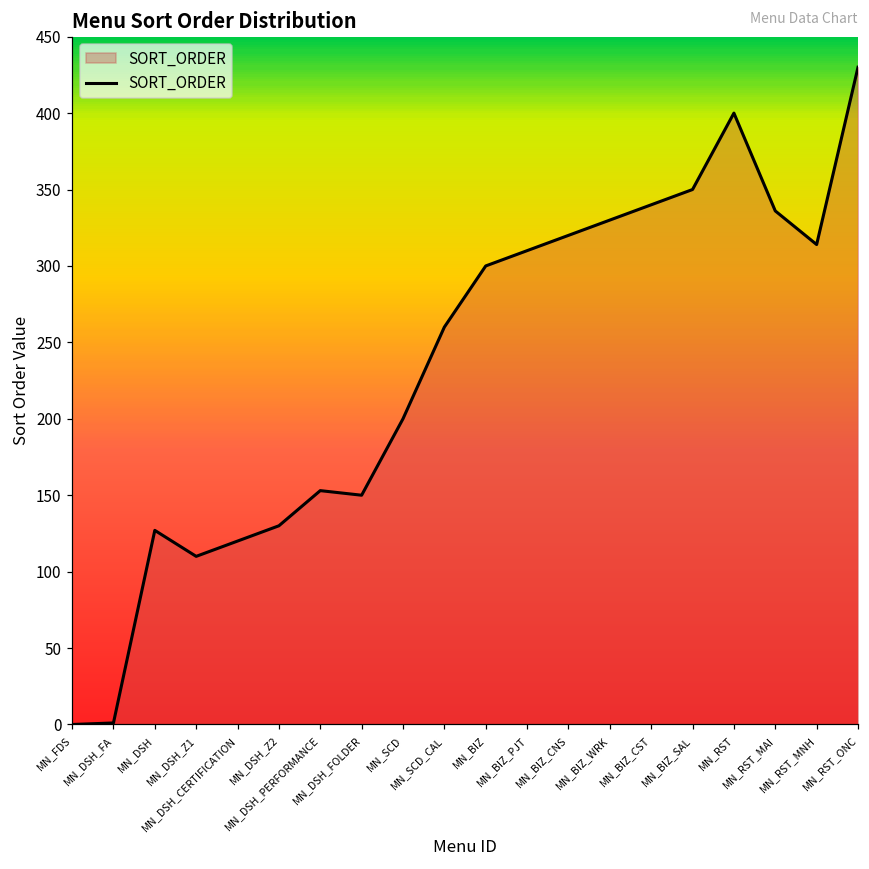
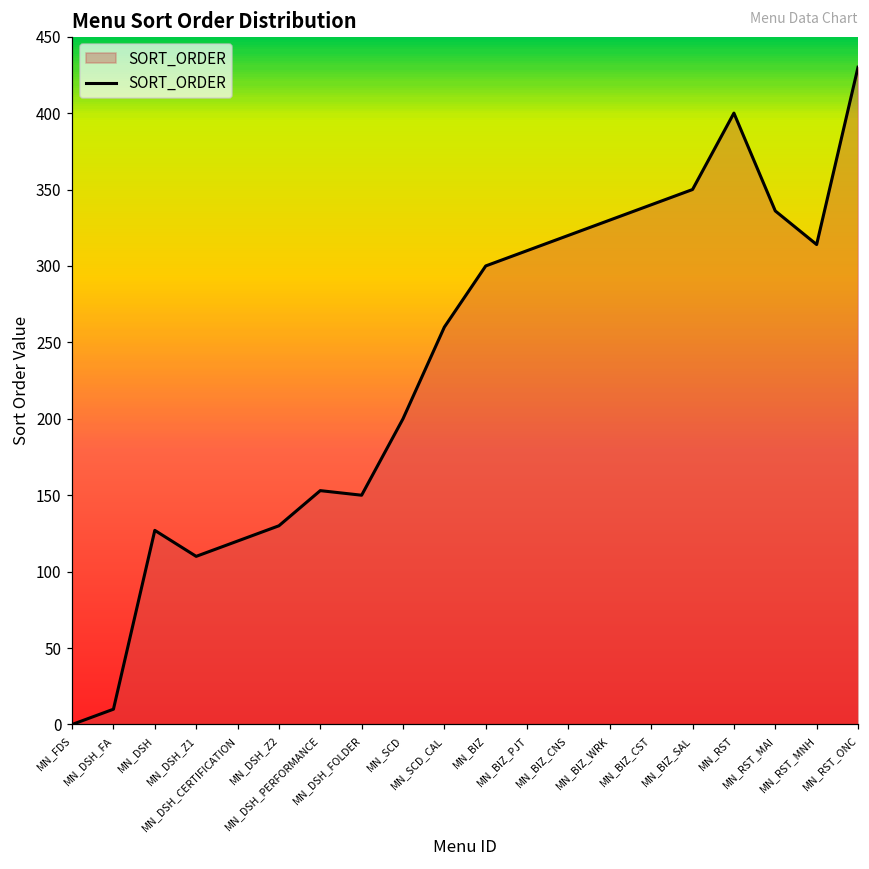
MN_DSH_FA: 1 -> 10
